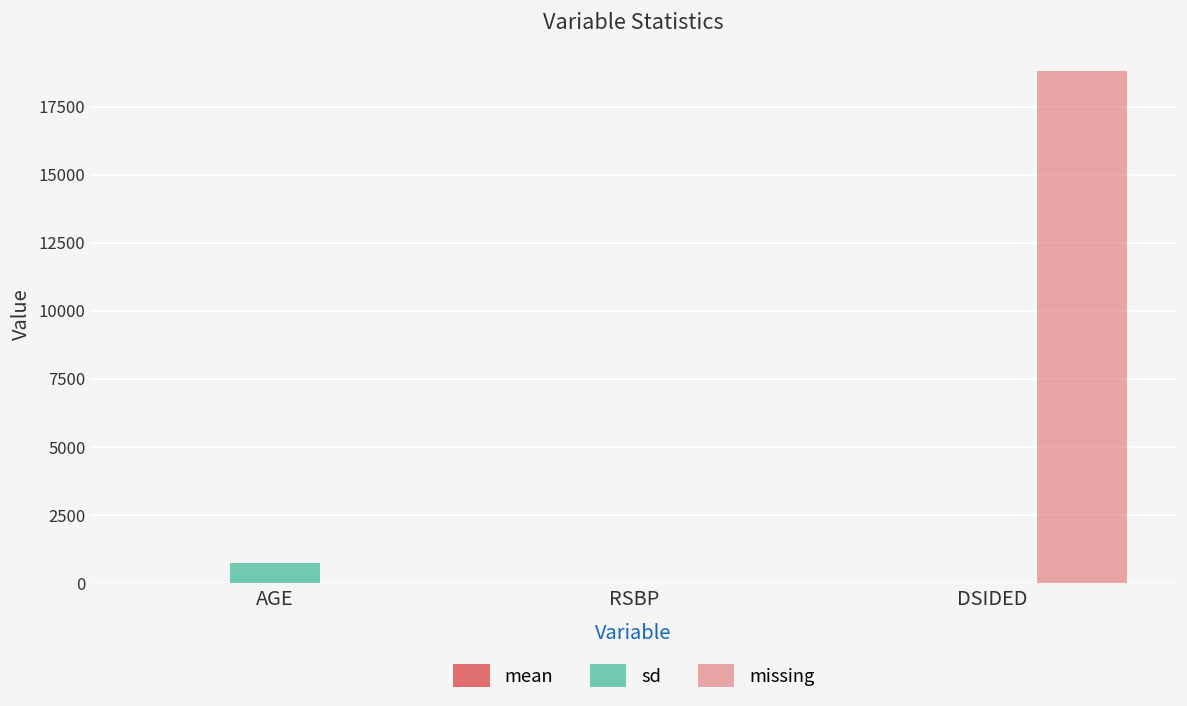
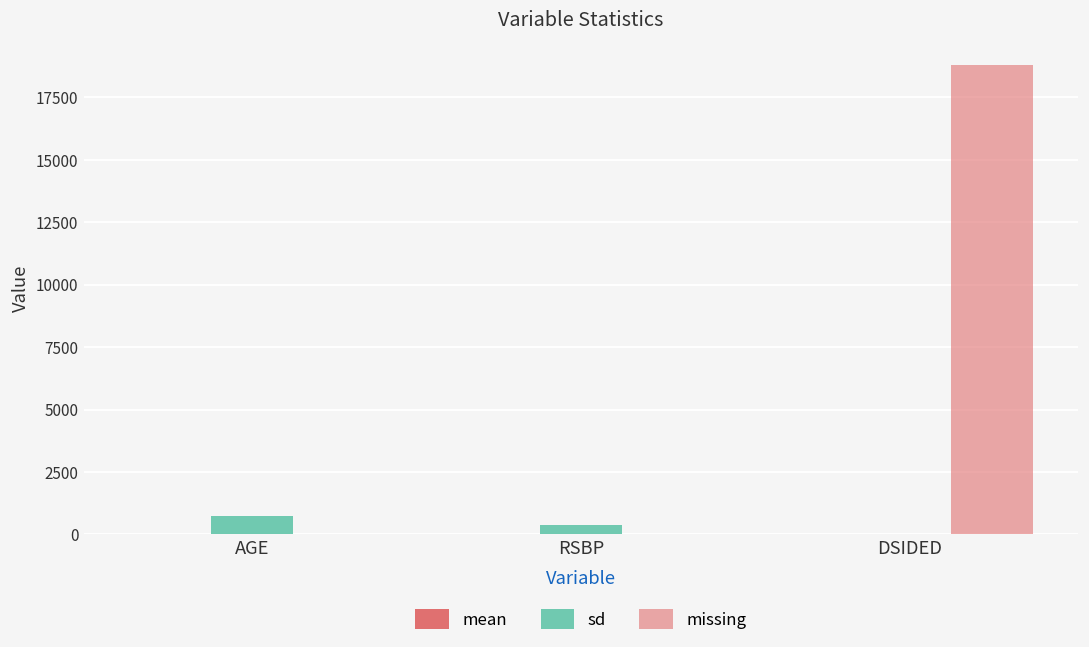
sd, RSBP: 0 -> 400
